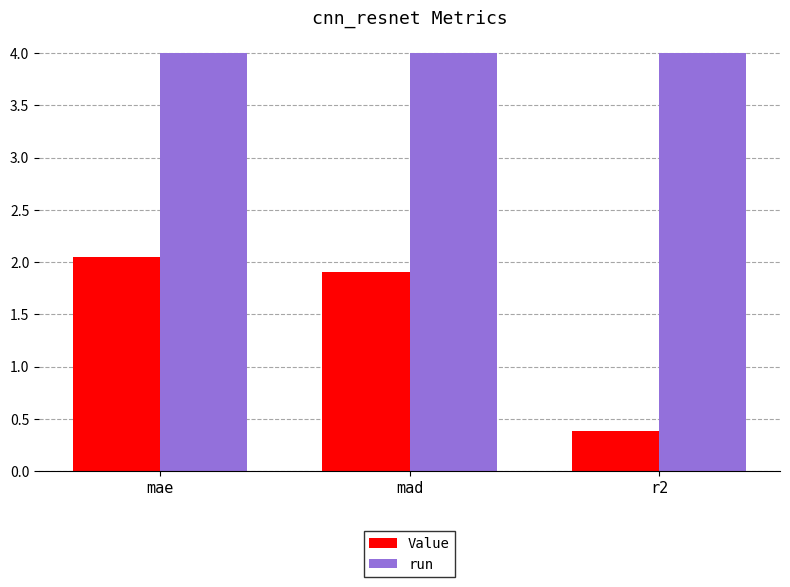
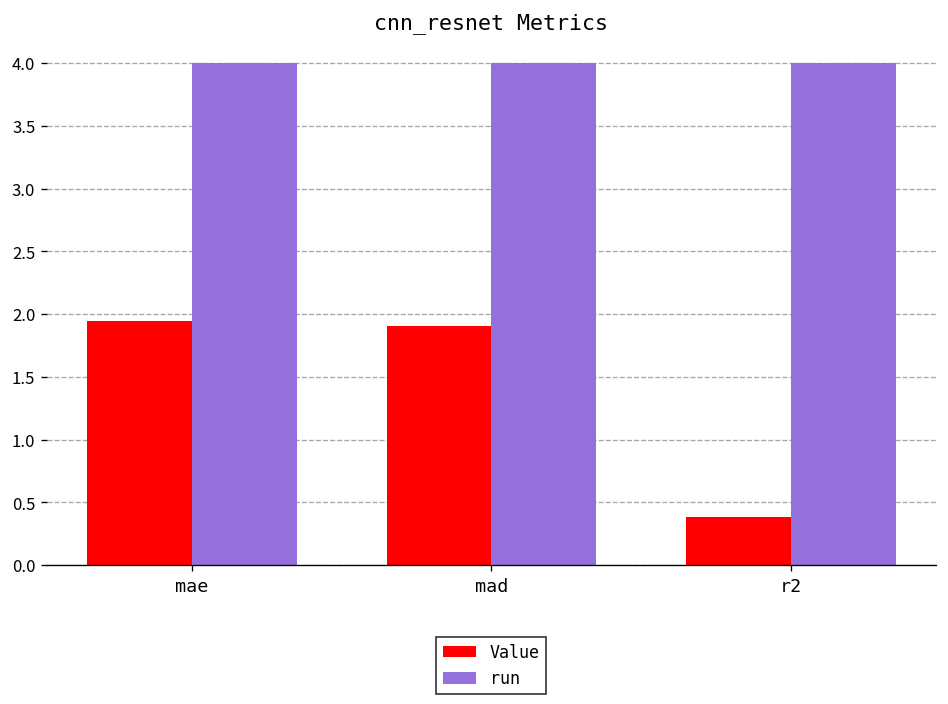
Value, mae: 2.05 -> 1.94
